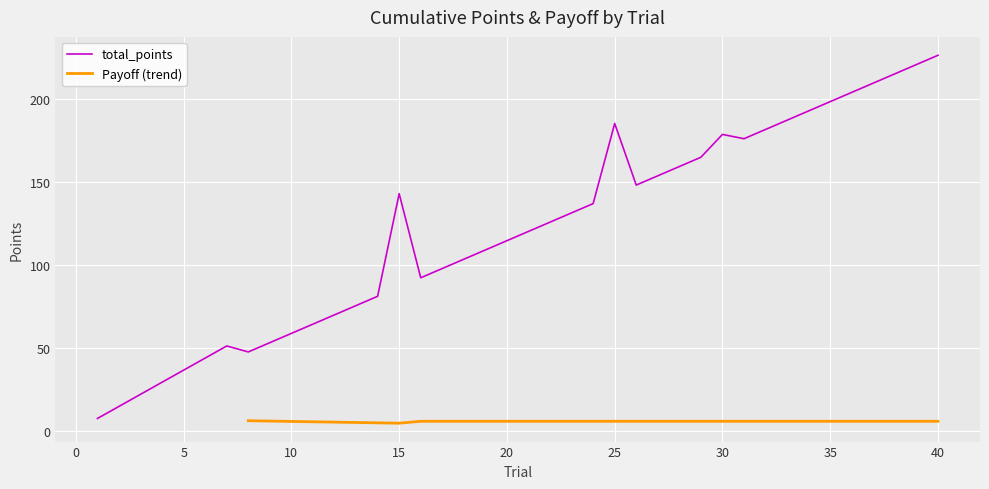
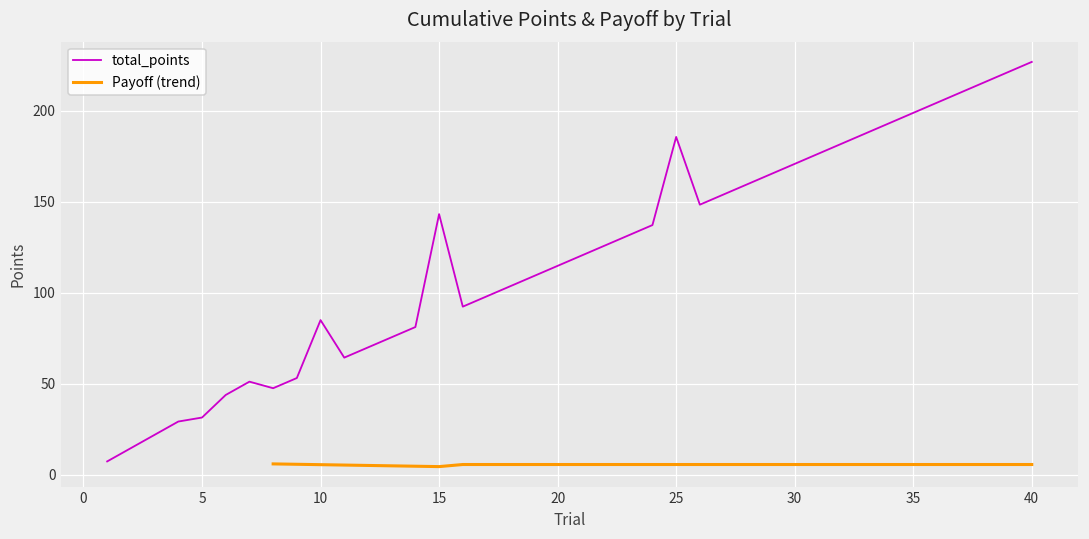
total_points, 5: 37 -> 31
total_points, 10: 59 -> 85
total_points, 30: 179 -> 171
